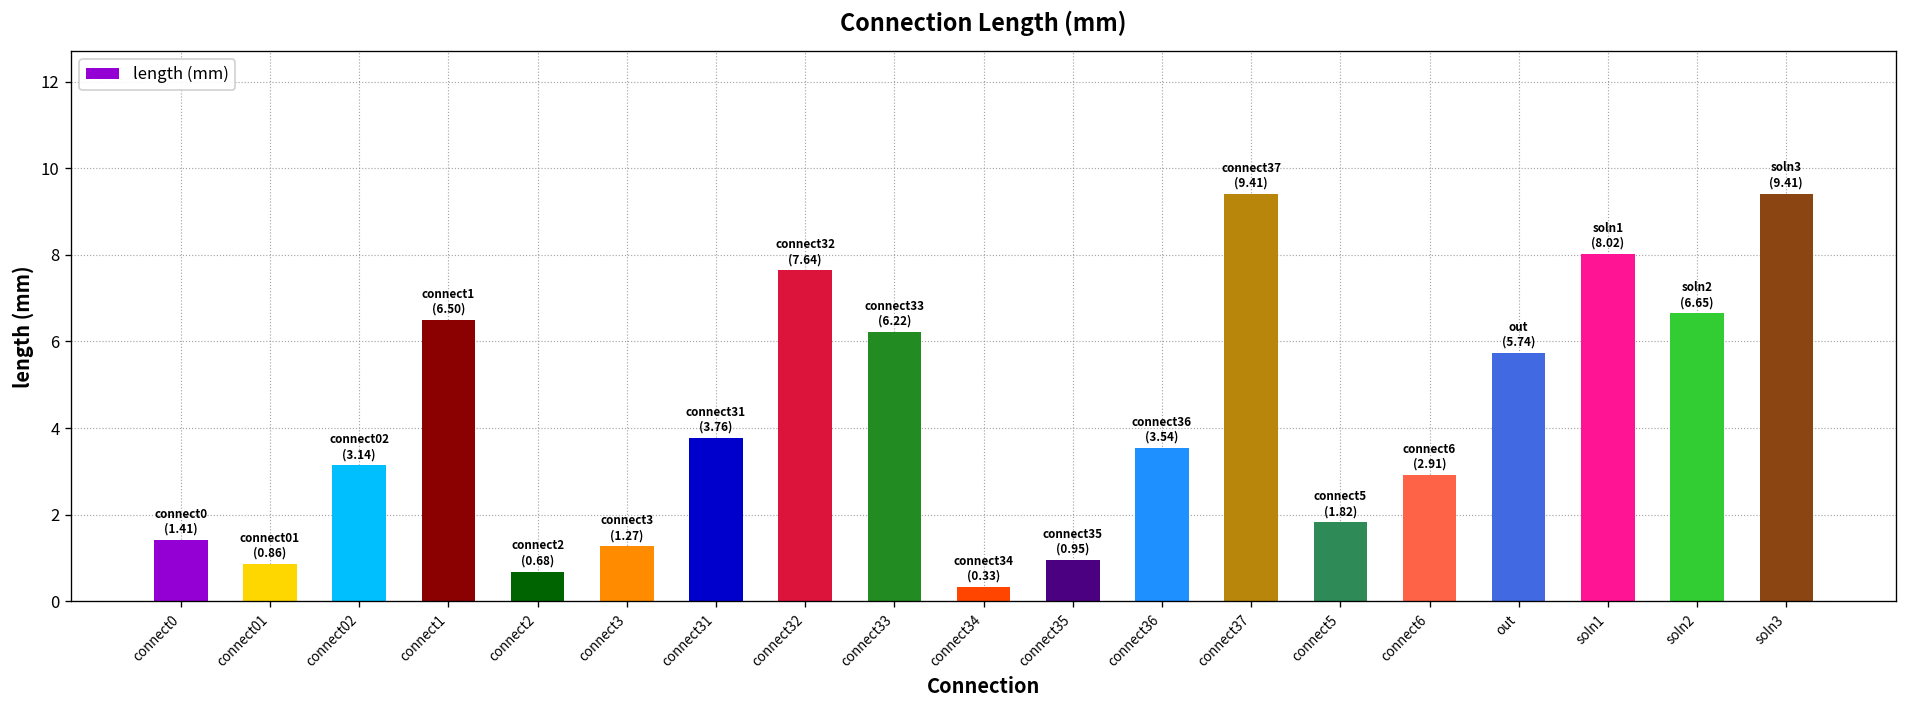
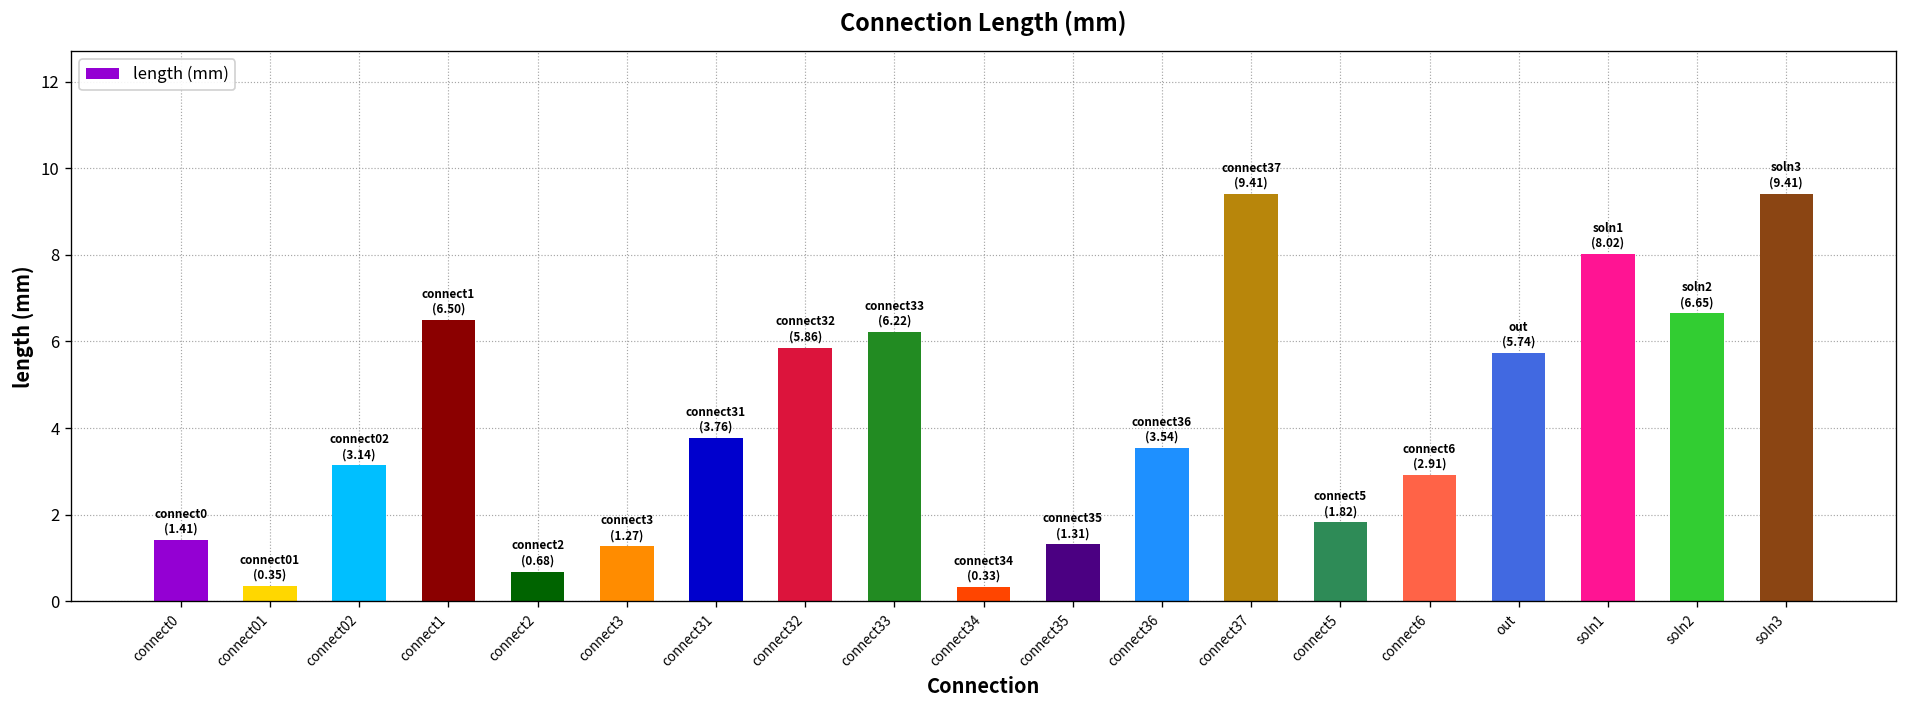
connect01: (0.86) -> (0.35)
connect32: (7.64) -> (5.86)
connect35: (0.95) -> (1.31)
